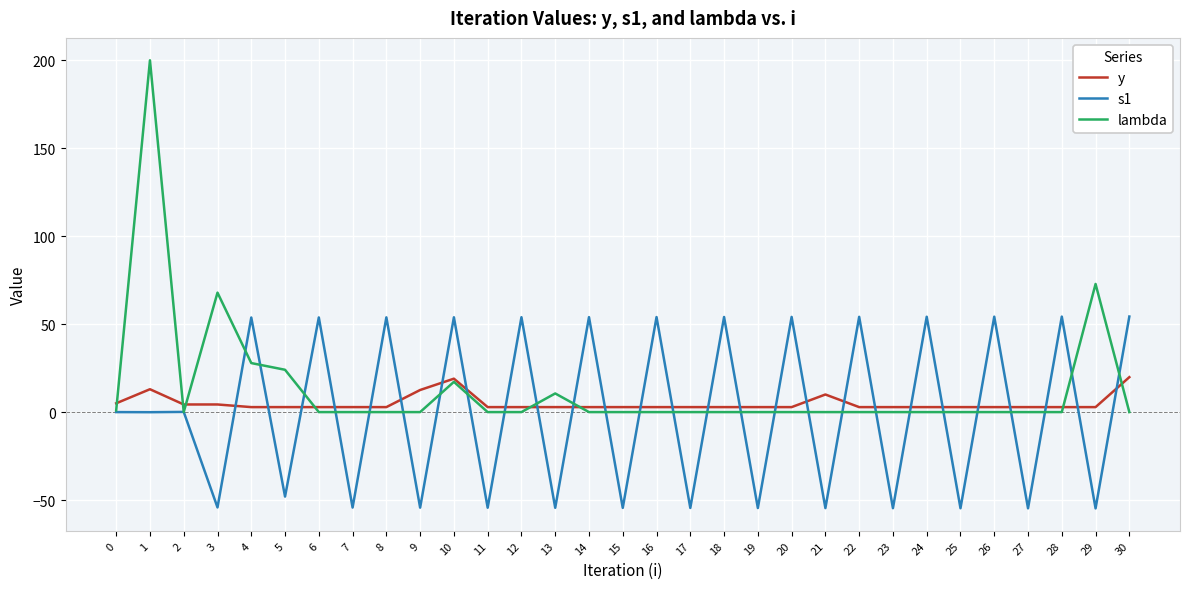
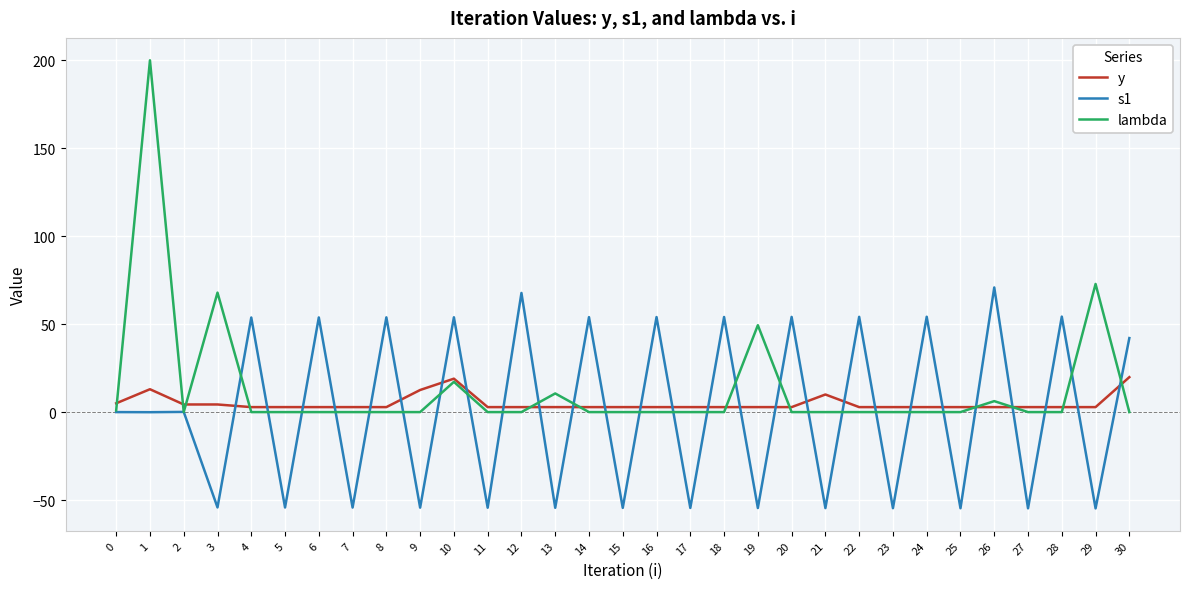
lambda, 4: 28 -> 0
s1, 5: -48 -> -54
lambda, 5: 24 -> 0
s1, 12: 54 -> 68
lambda, 19: 0 -> 49
s1, 26: 54 -> 71
lambda, 26: 0 -> 6
s1, 30: 54 -> 42
